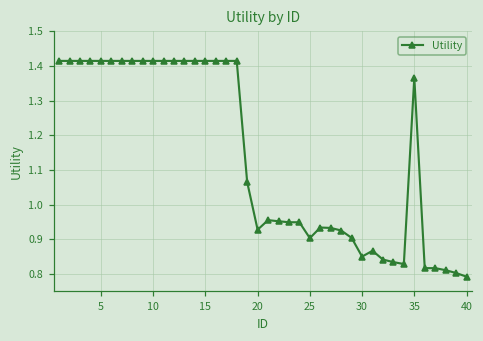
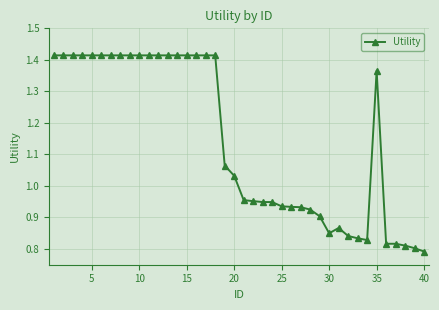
20: 0.93 -> 1.03
25: 0.90 -> 0.94
